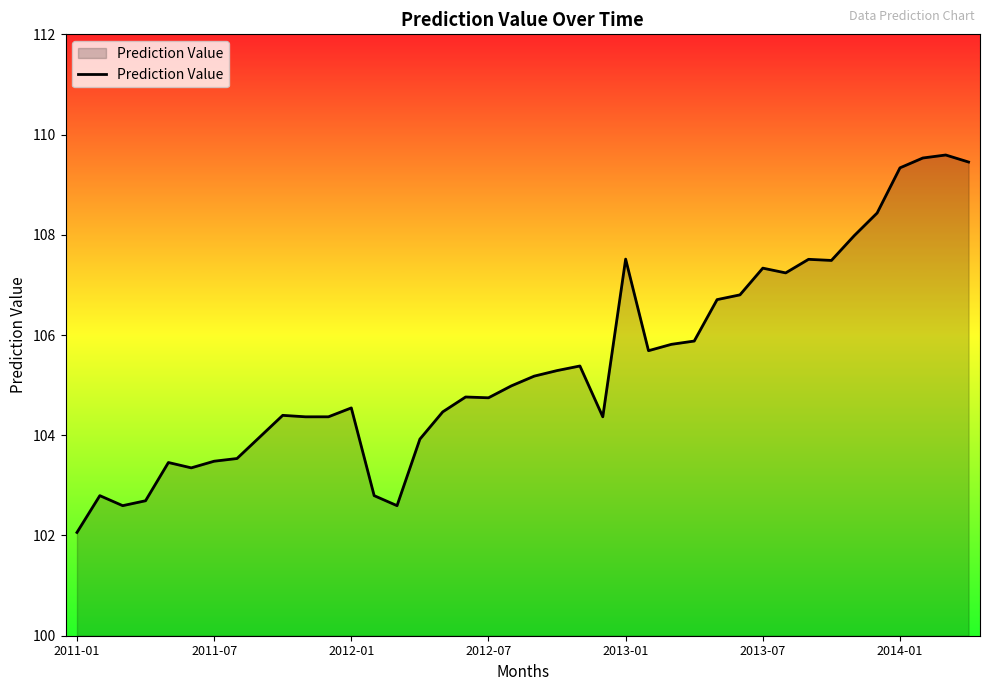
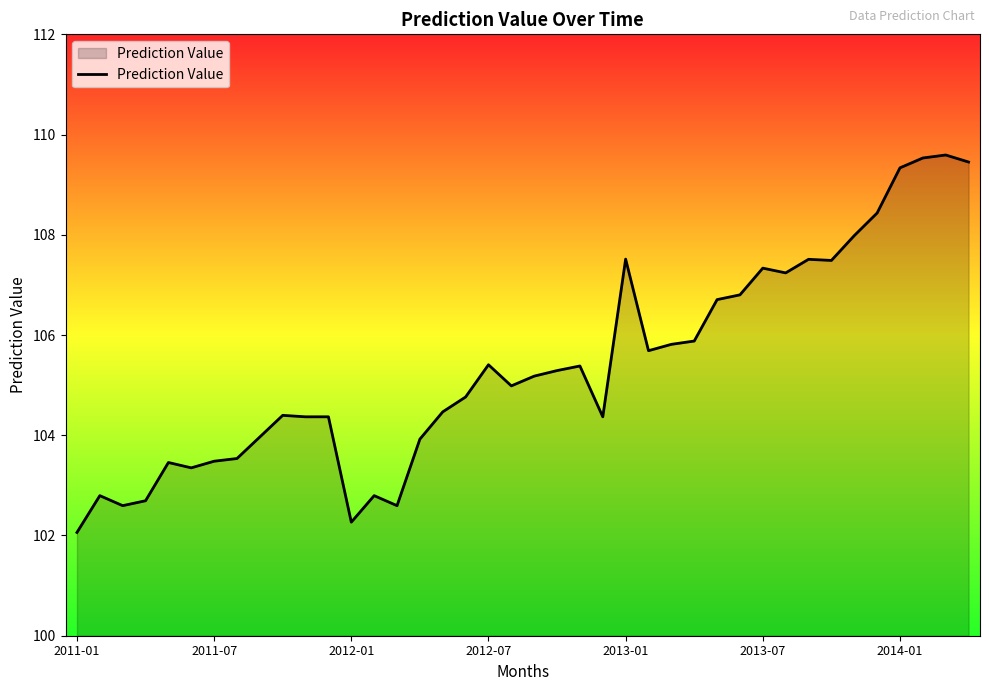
2012-01: 104.5 -> 102.3
2012-07: 104.7 -> 105.4
